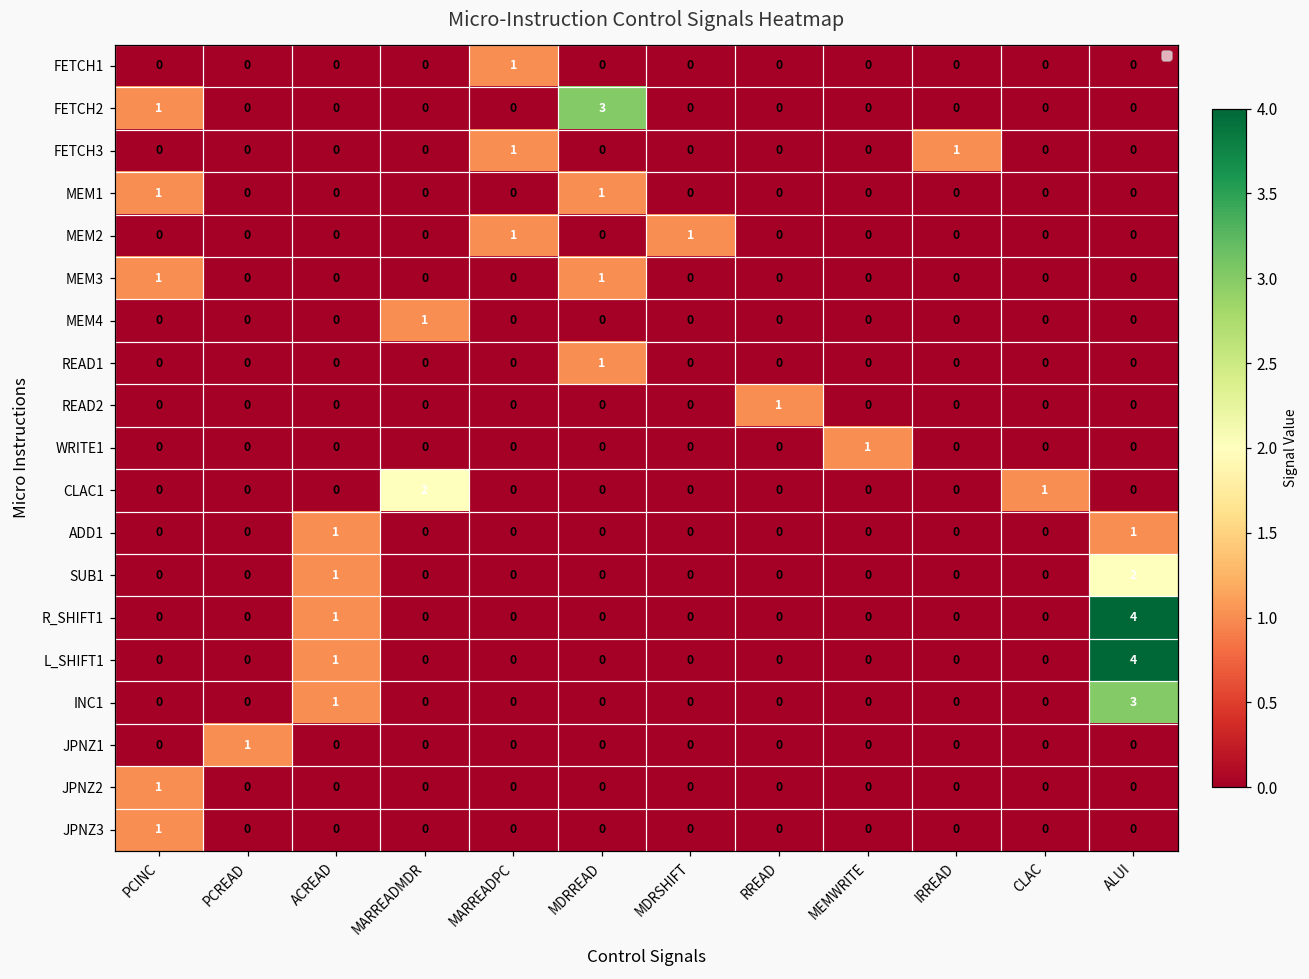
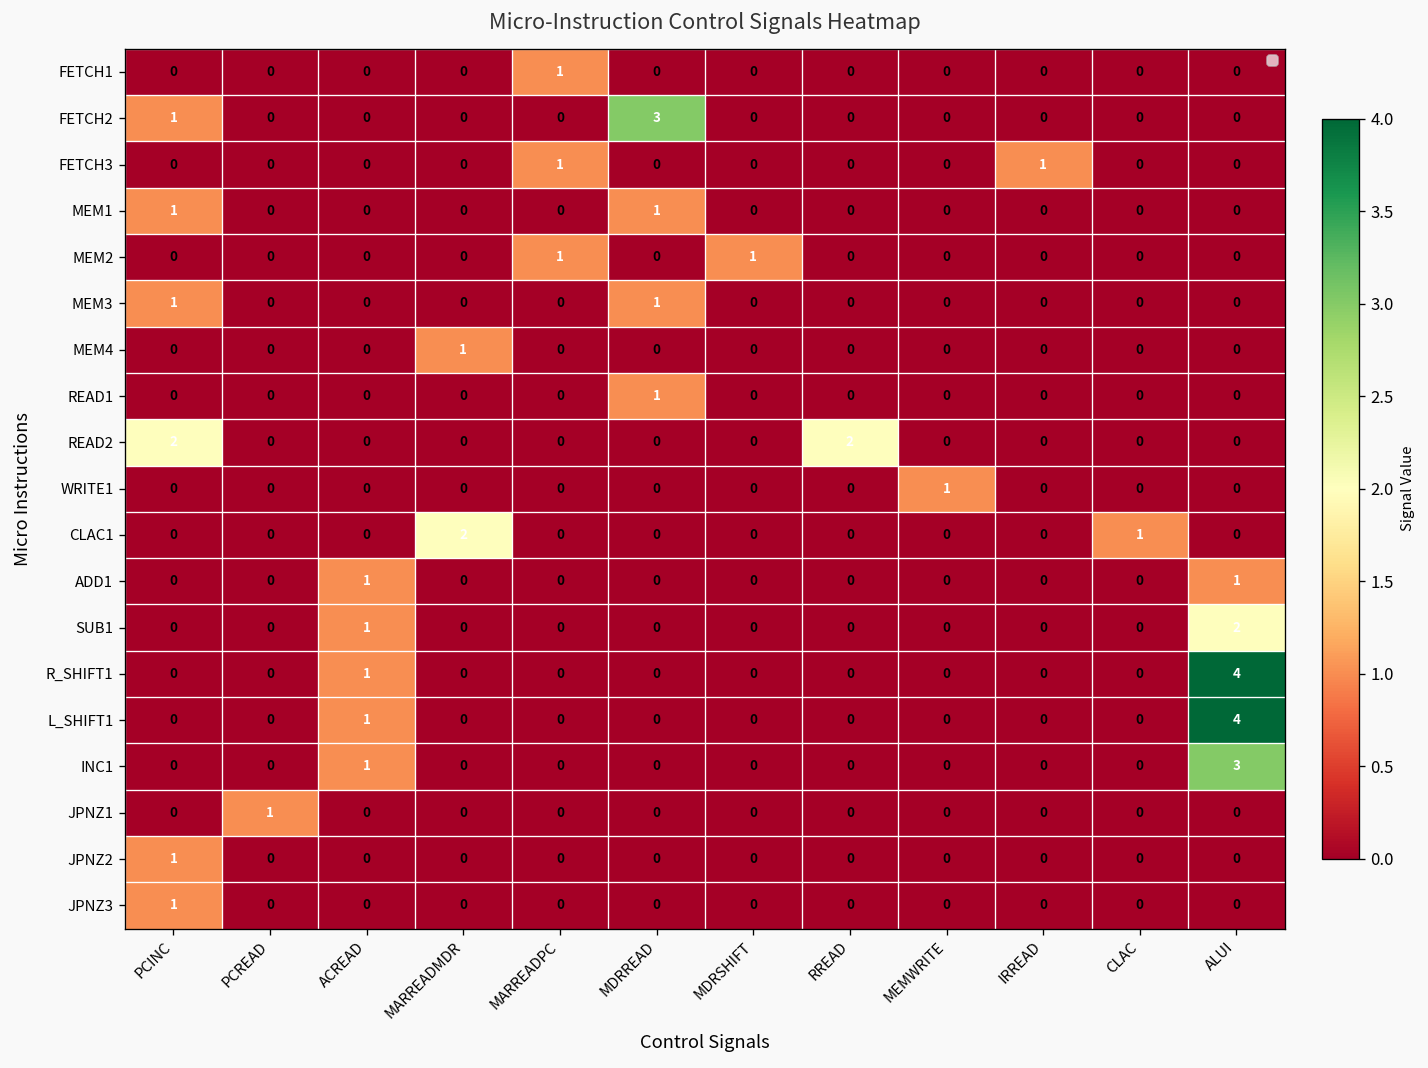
READ2, PCINC: 0 -> 2
READ2, RREAD: 1 -> 2
